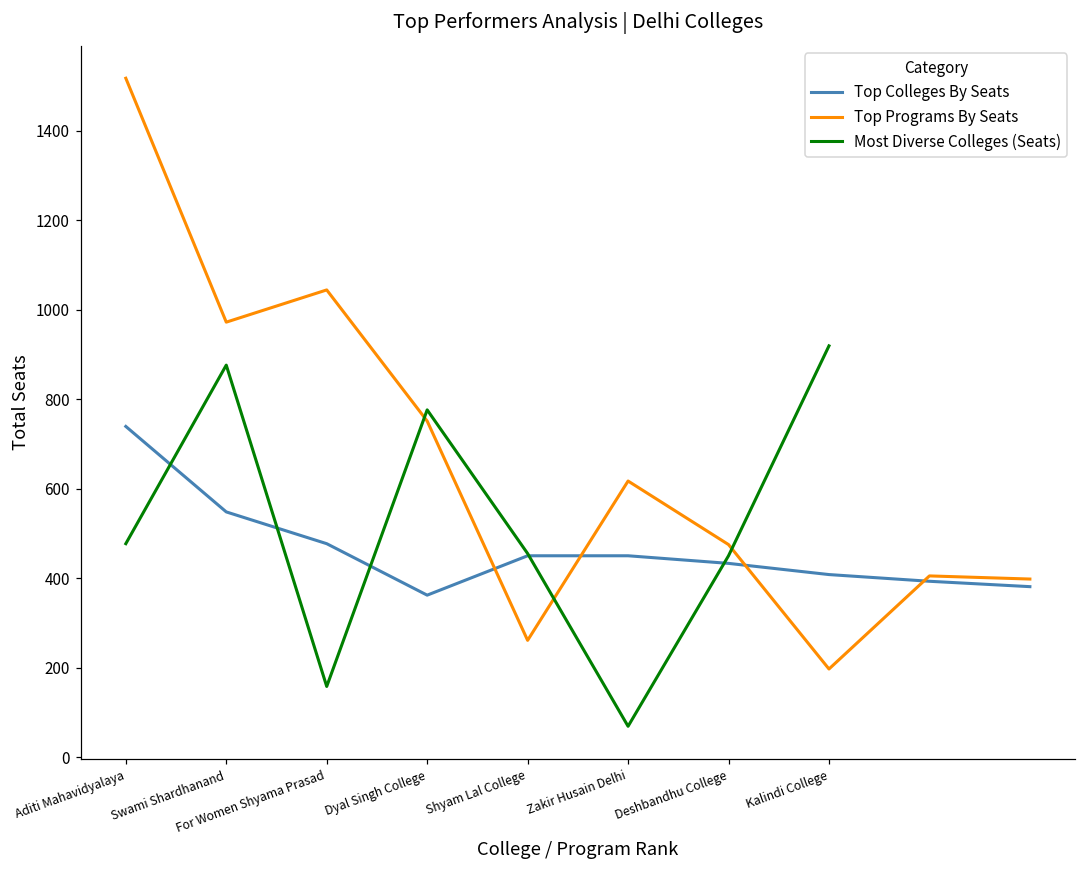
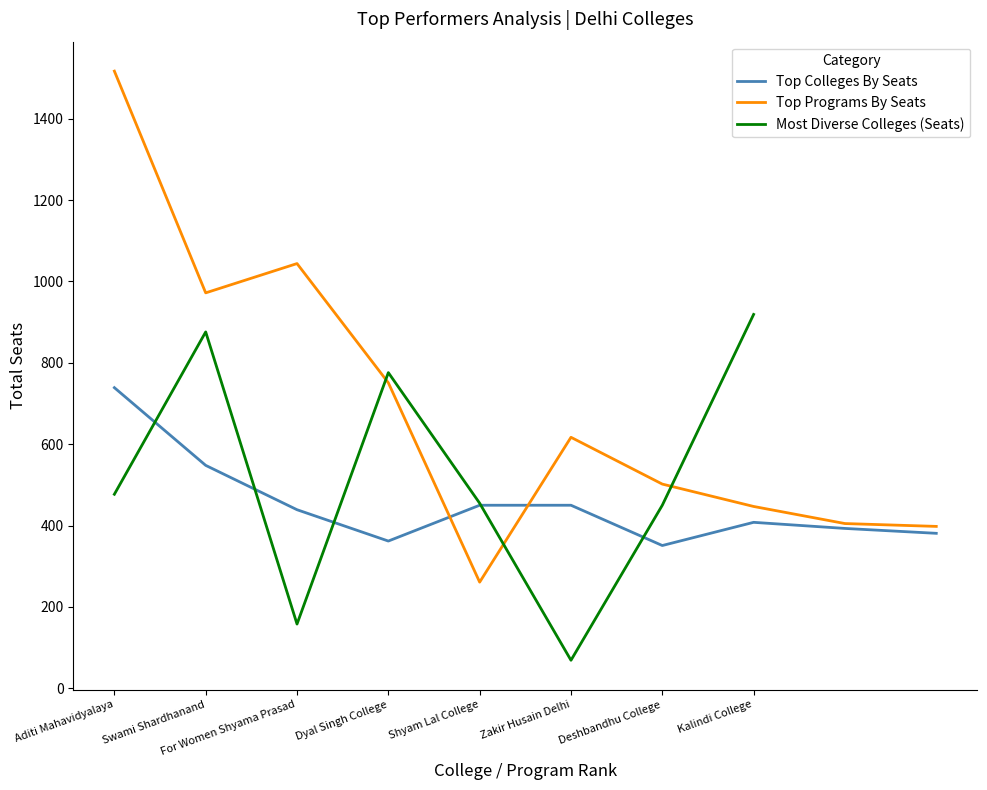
Top Colleges By Seats, For Women Shyama Prasad: 480 -> 440
Top Colleges By Seats, Deshbandhu College: 430 -> 350
Top Programs By Seats, Deshbandhu College: 480 -> 500
Top Programs By Seats, Kalindi College: 200 -> 450
